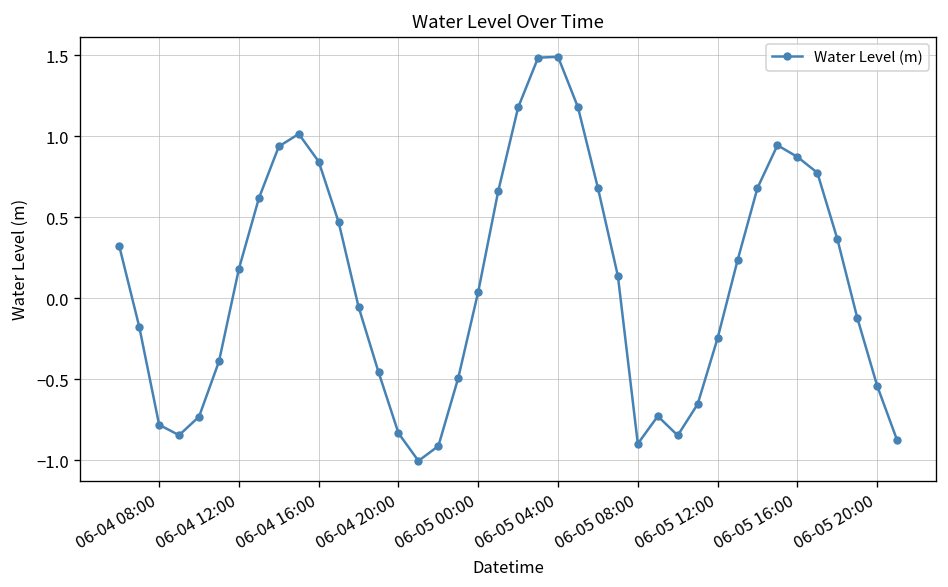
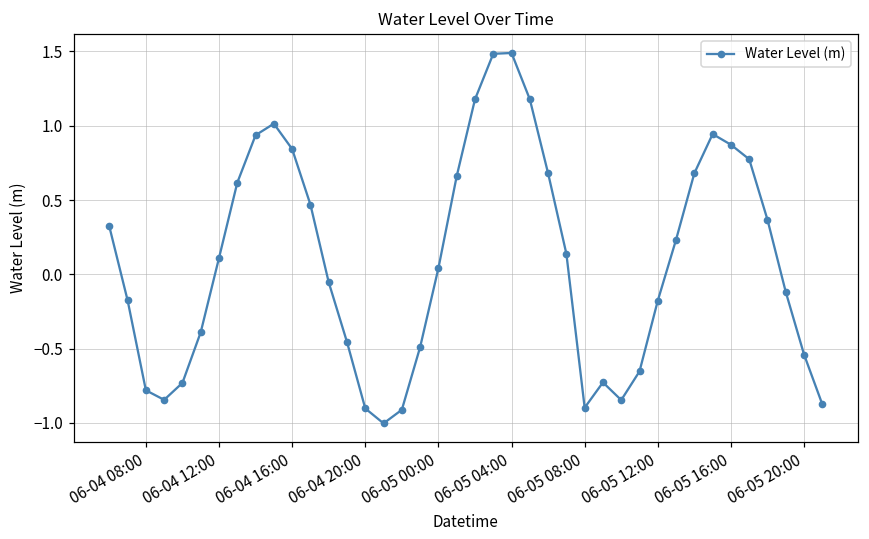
06-04 12:00: 0.18 -> 0.11
06-04 20:00: -0.83 -> -0.90
06-05 12:00: -0.25 -> -0.18
